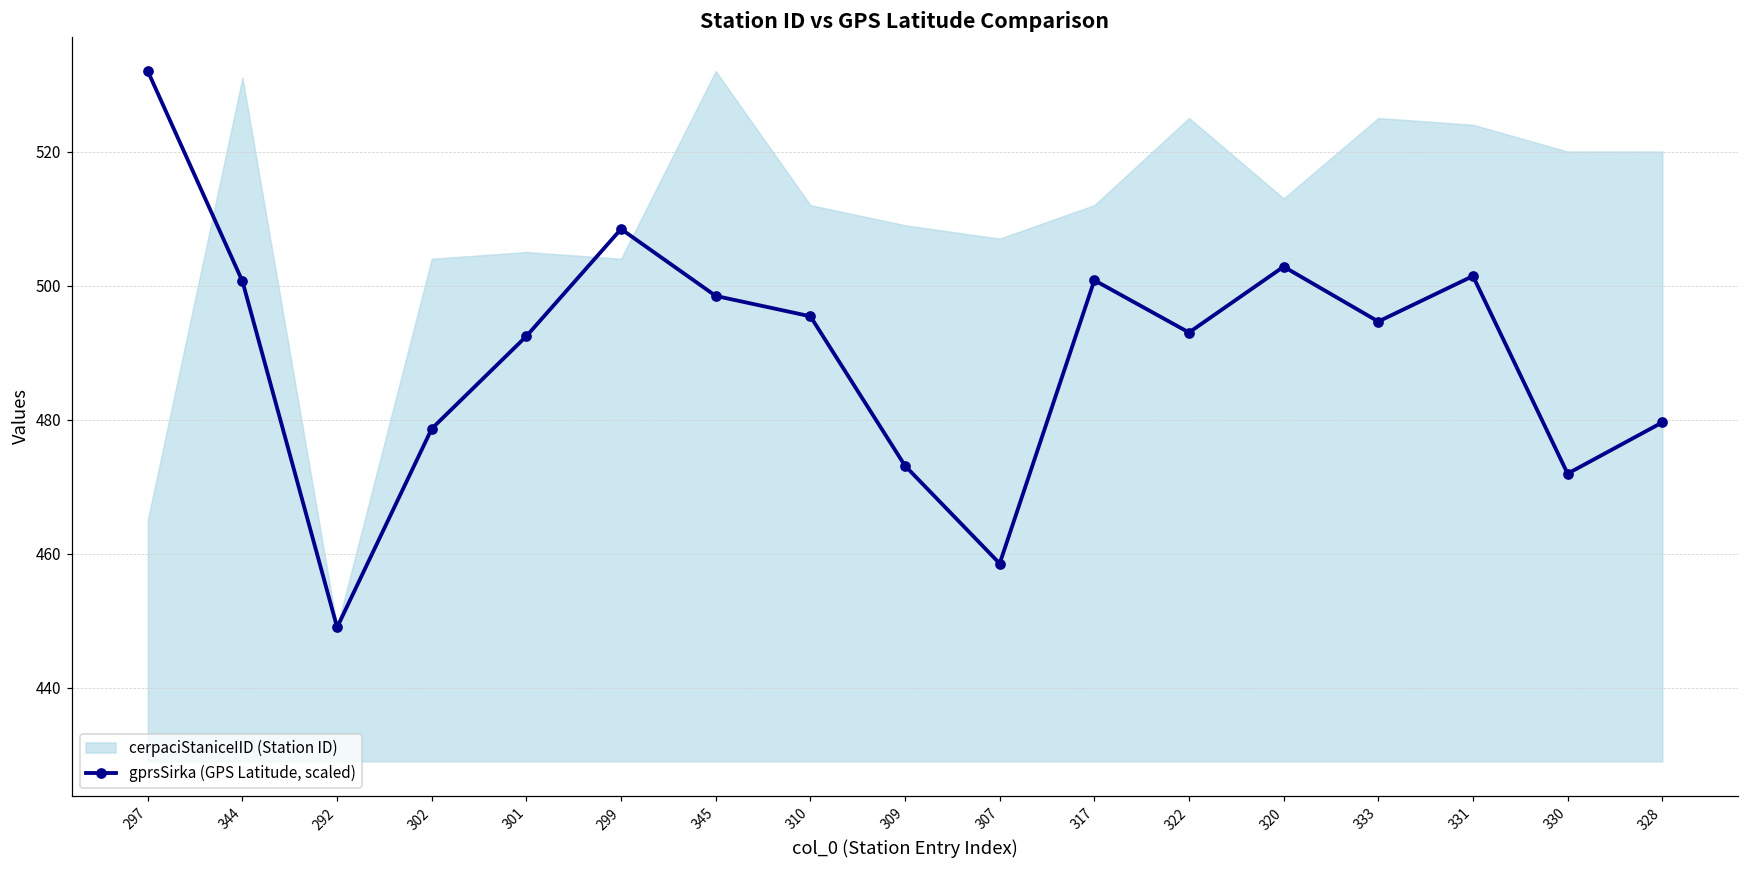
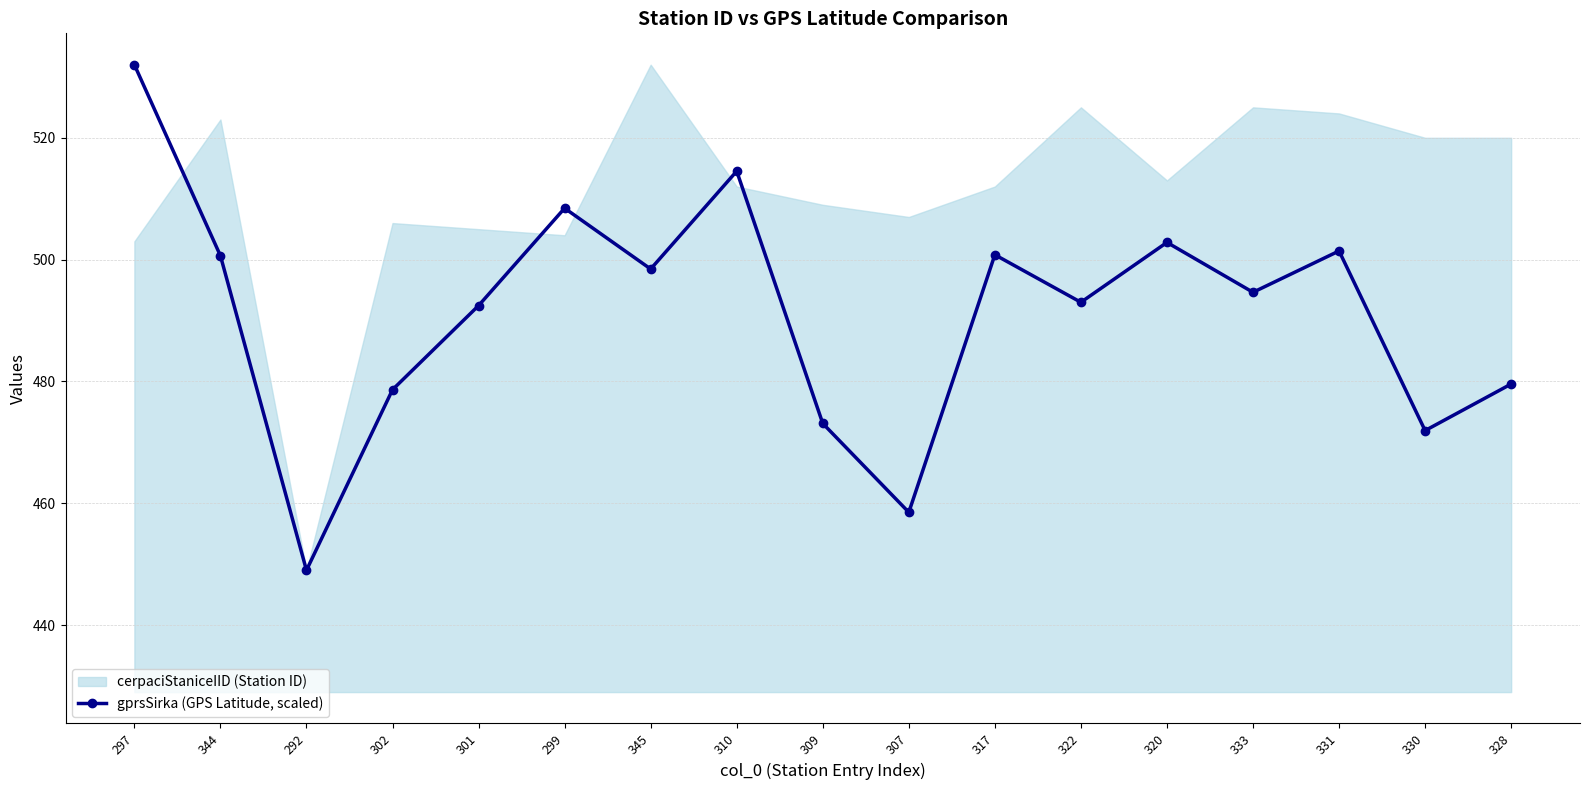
cerpaciStaniceIID (Station ID), 297: 465 -> 503
cerpaciStaniceIID (Station ID), 344: 531 -> 523
cerpaciStaniceIID (Station ID), 302: 504 -> 506
gprsSirka (GPS Latitude, scaled), 310: 495 -> 515
